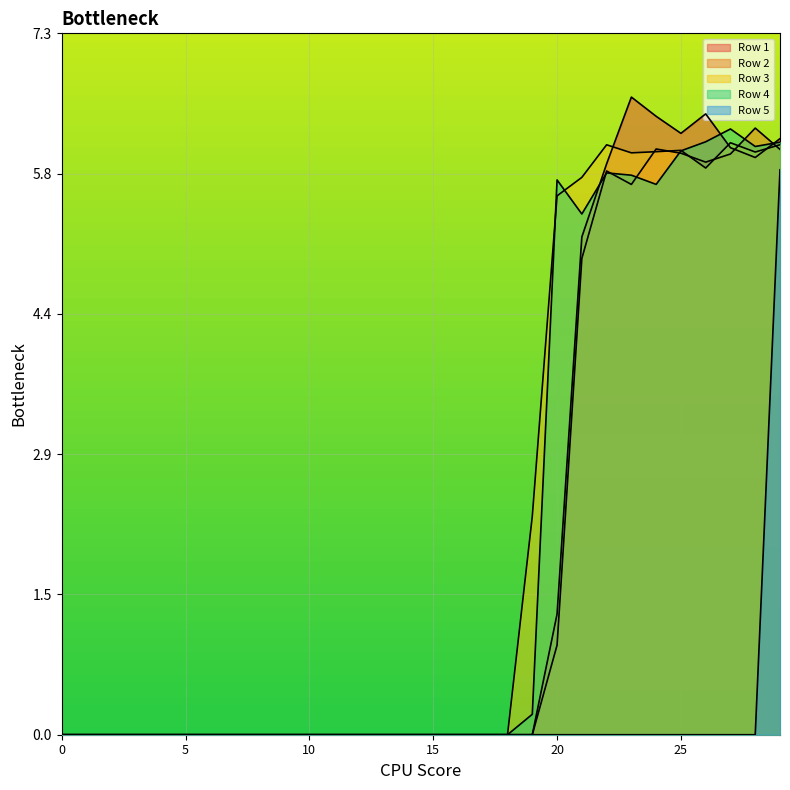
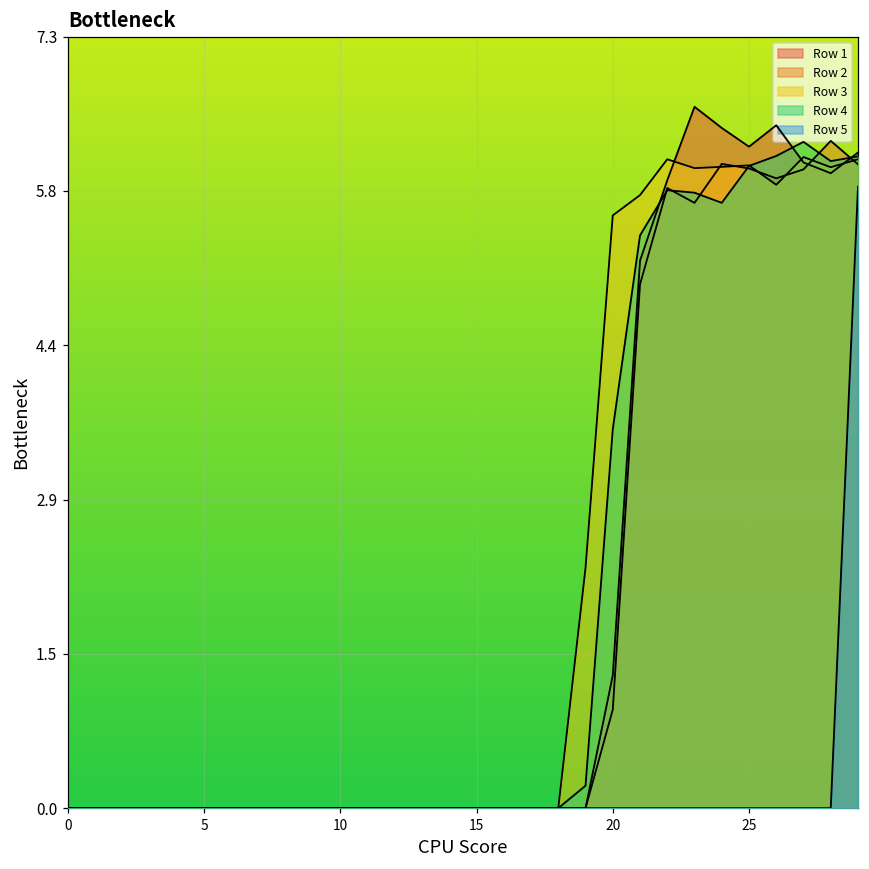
Row 4, 20: 5.8 -> 3.6
